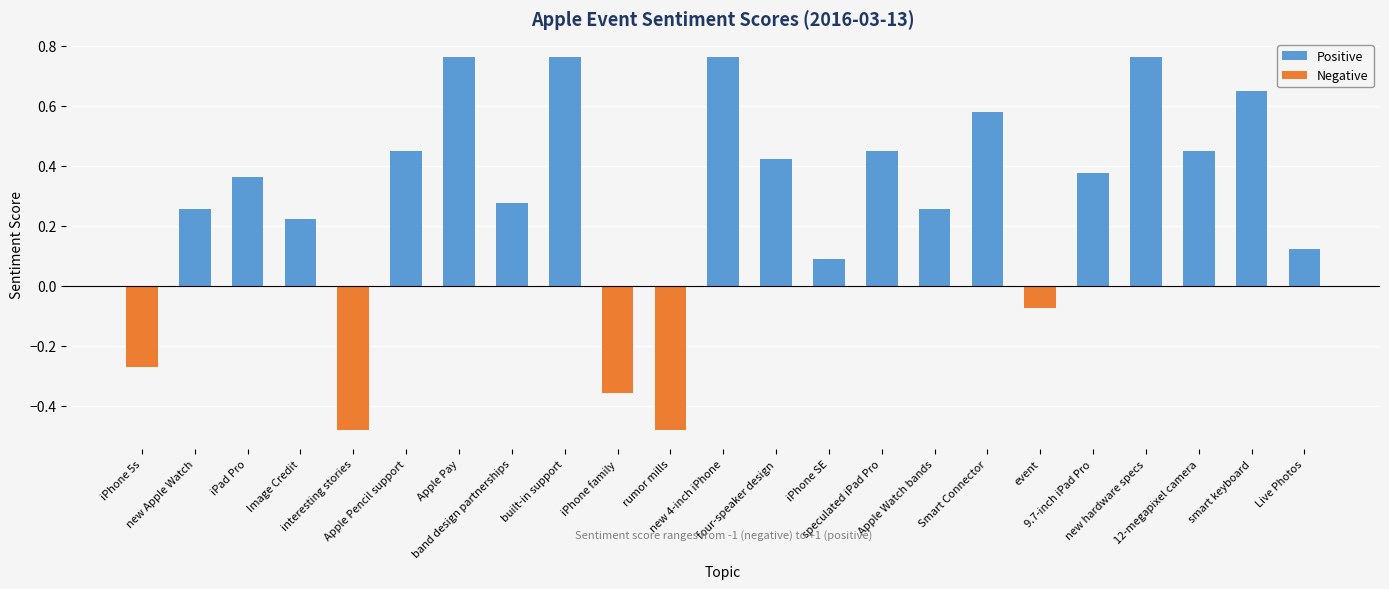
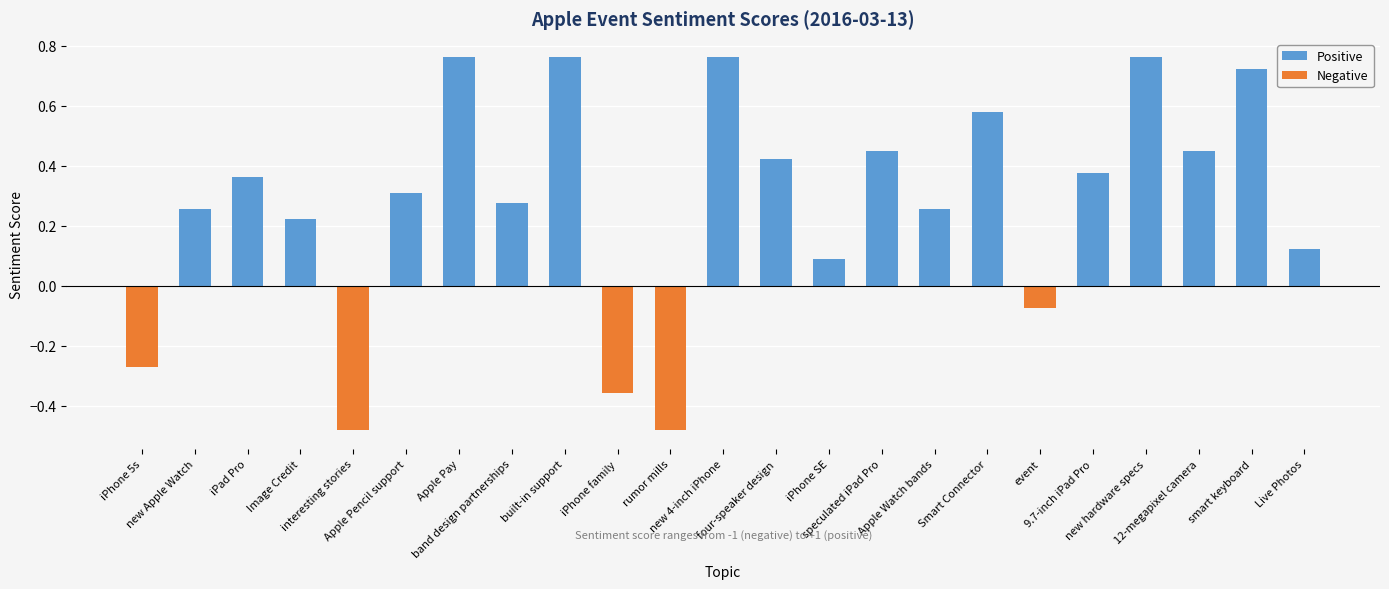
Positive, Apple Pencil support: 0.45 -> 0.31
Positive, smart keyboard: 0.65 -> 0.72
